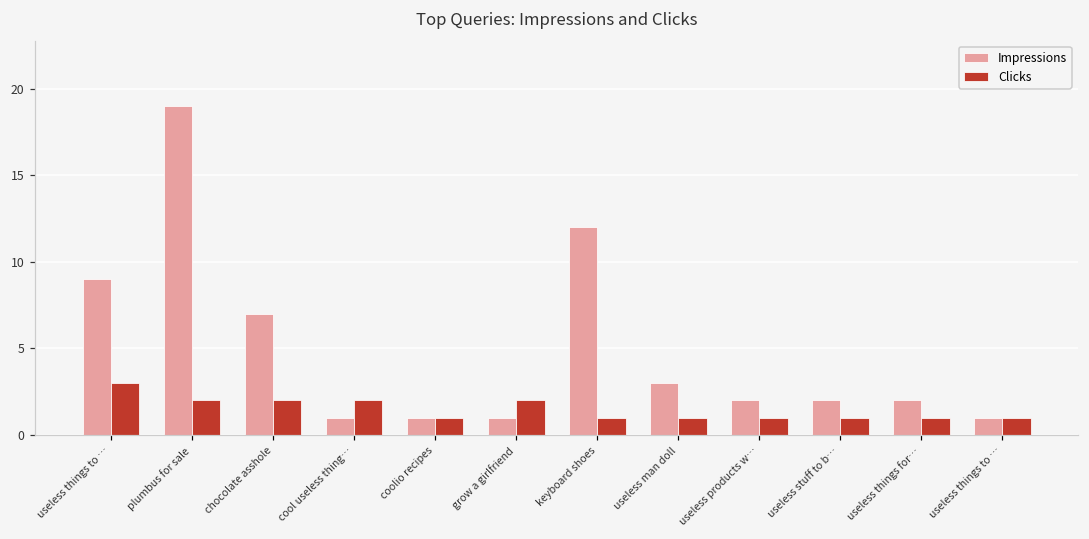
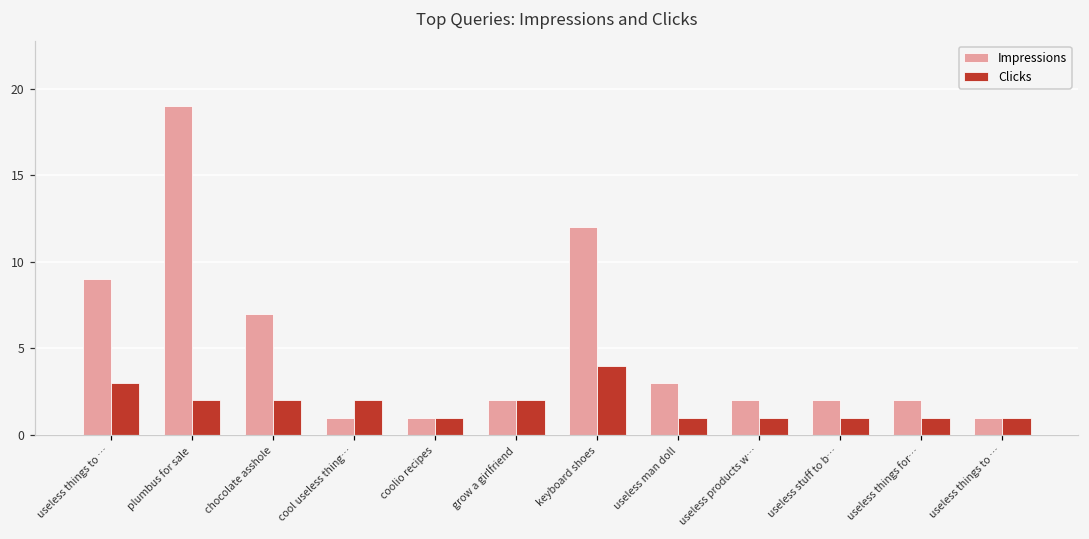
Impressions, grow a girlfriend: 1 -> 2
Clicks, keyboard shoes: 1 -> 4
